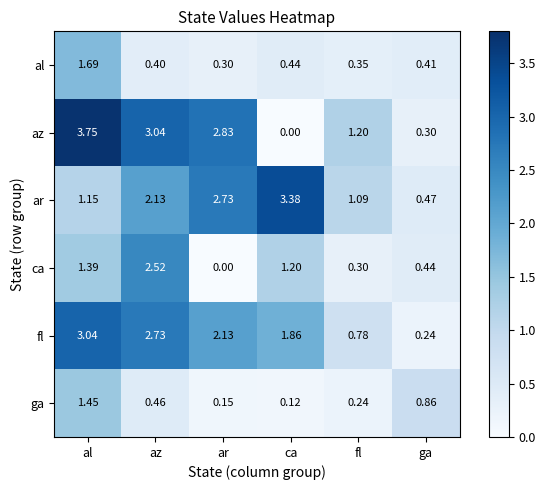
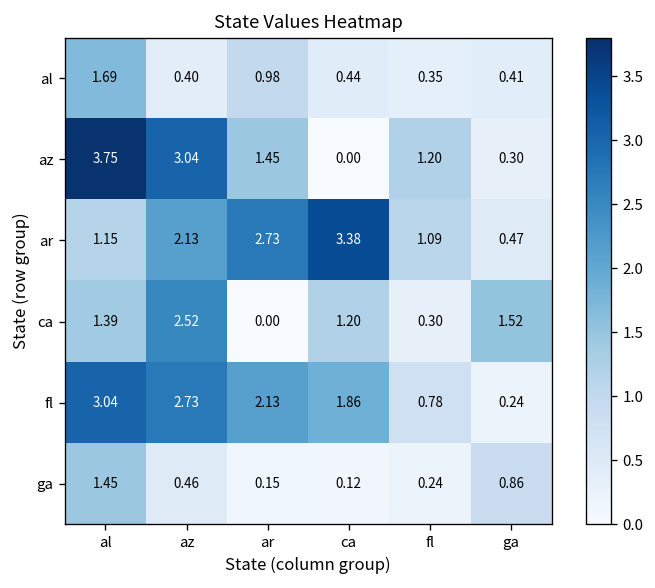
al, ar: 0.30 -> 0.98
az, ar: 2.83 -> 1.45
ca, ga: 0.44 -> 1.52
